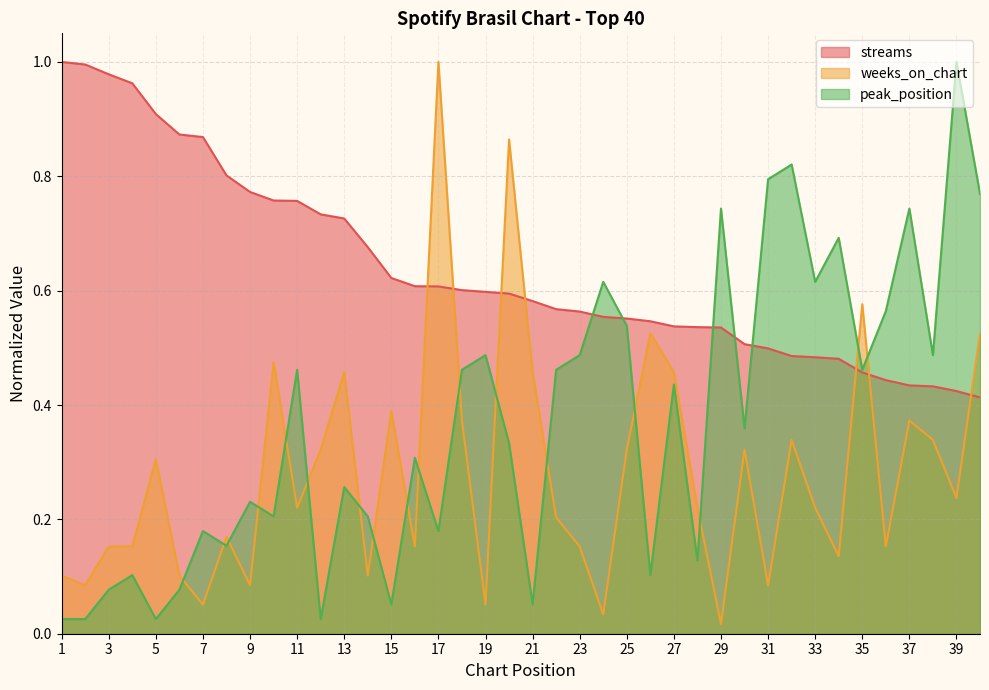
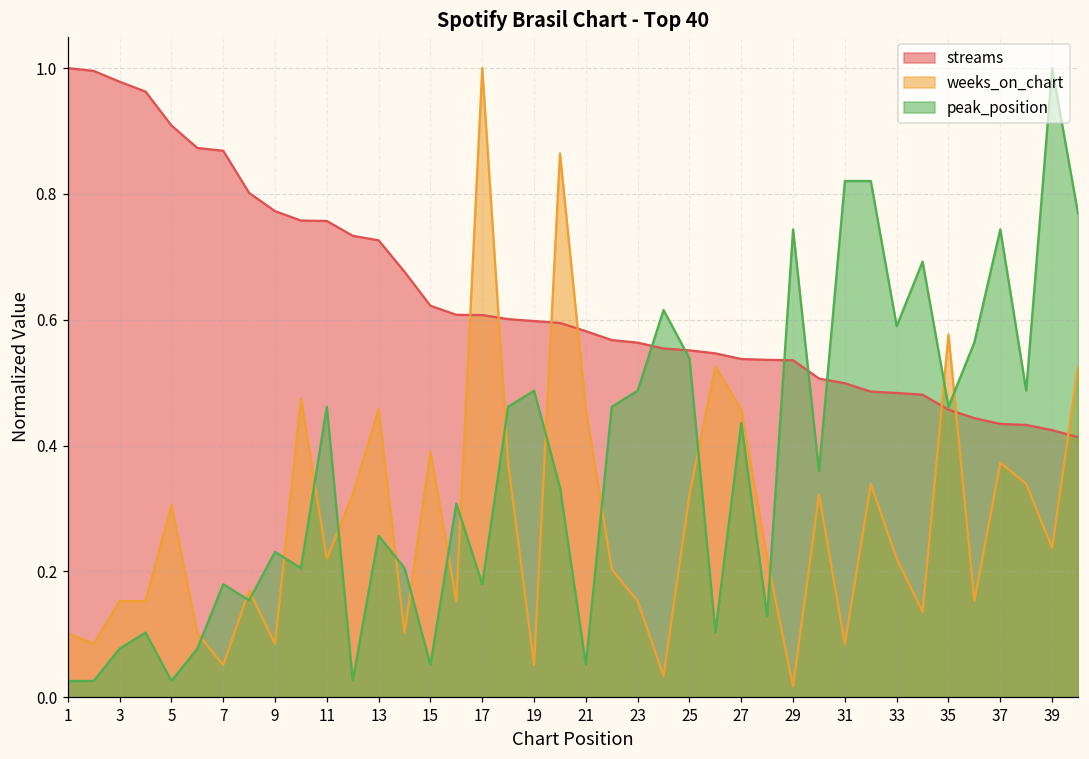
peak_position, 31: 0.79 -> 0.82
peak_position, 33: 0.62 -> 0.59
